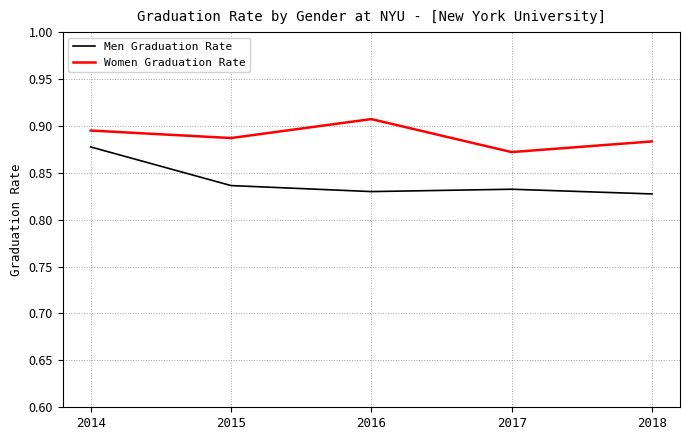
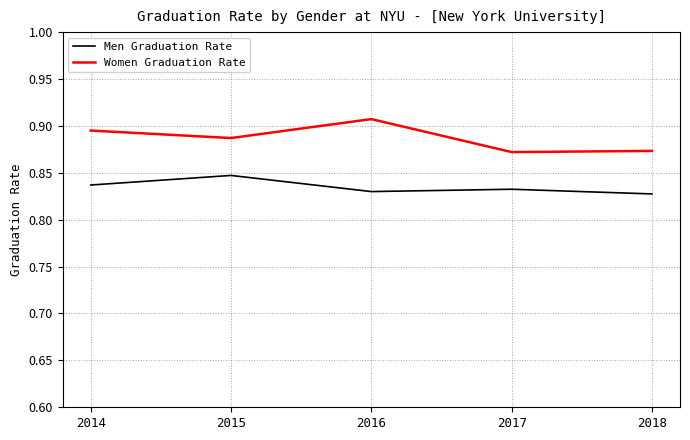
Men Graduation Rate, 2014: 0.88 -> 0.84
Men Graduation Rate, 2015: 0.84 -> 0.85
Women Graduation Rate, 2018: 0.88 -> 0.87
